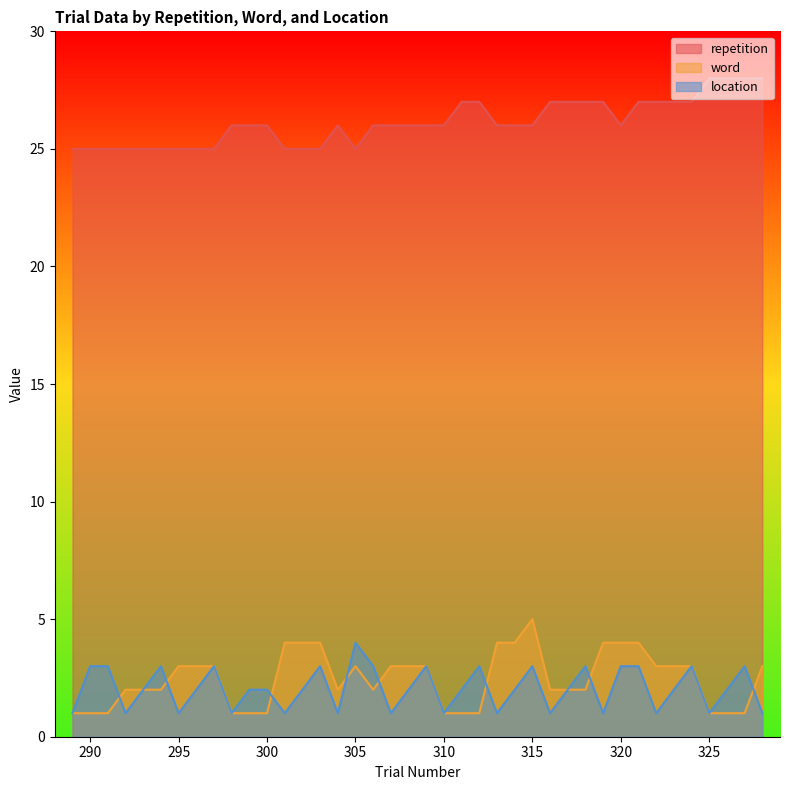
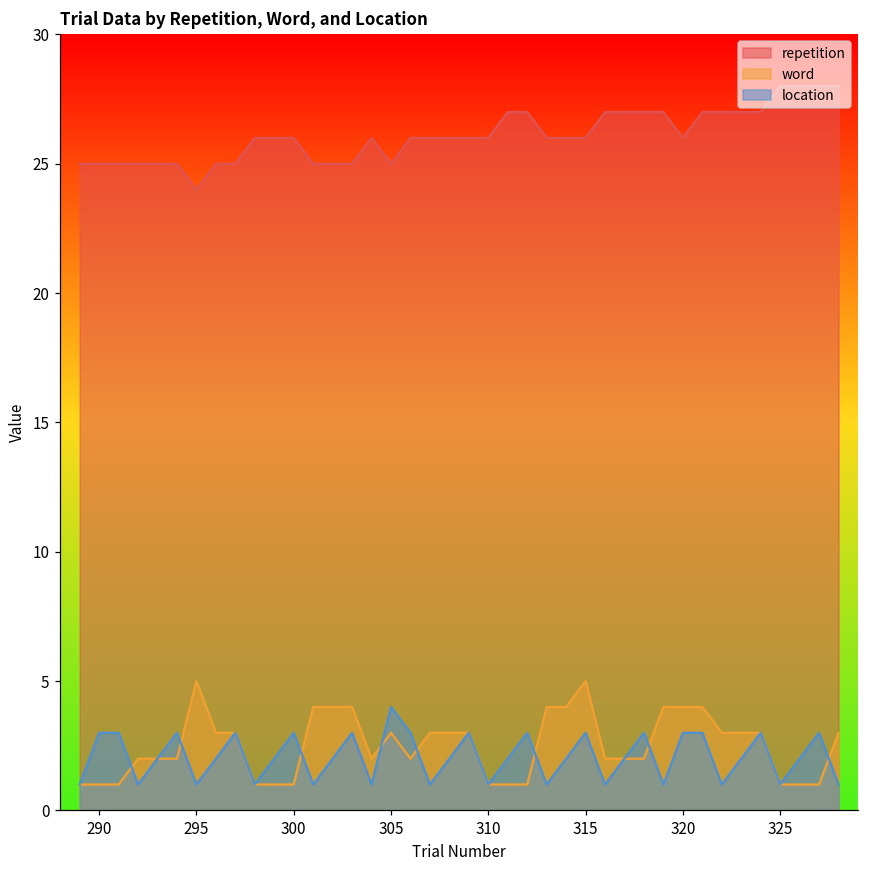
repetition, 295: 25 -> 24
word, 295: 3 -> 5
location, 300: 2 -> 3
